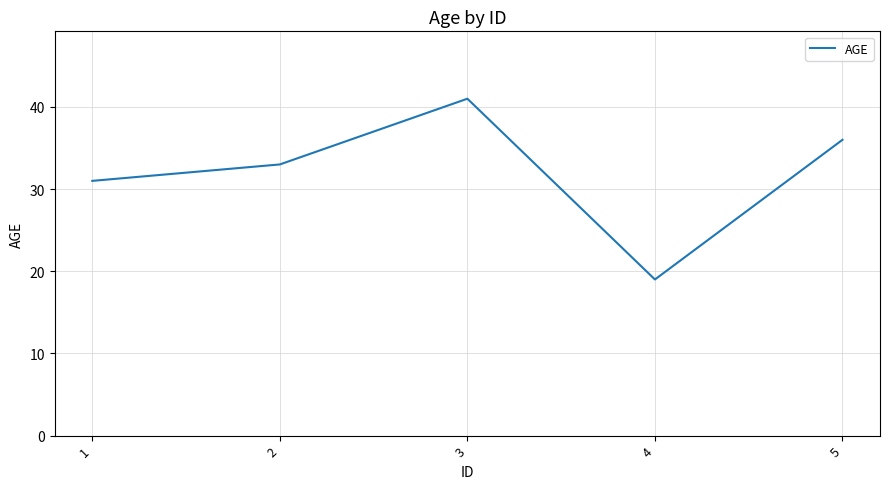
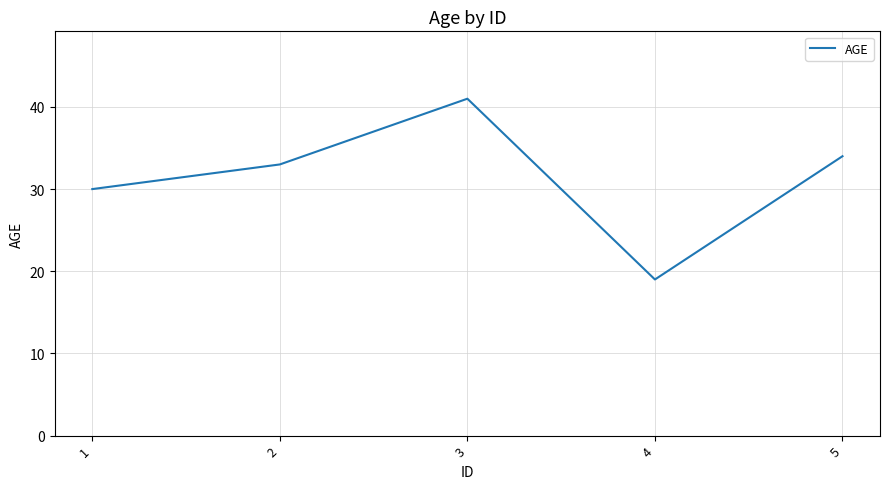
1: 31 -> 30
5: 36 -> 34
